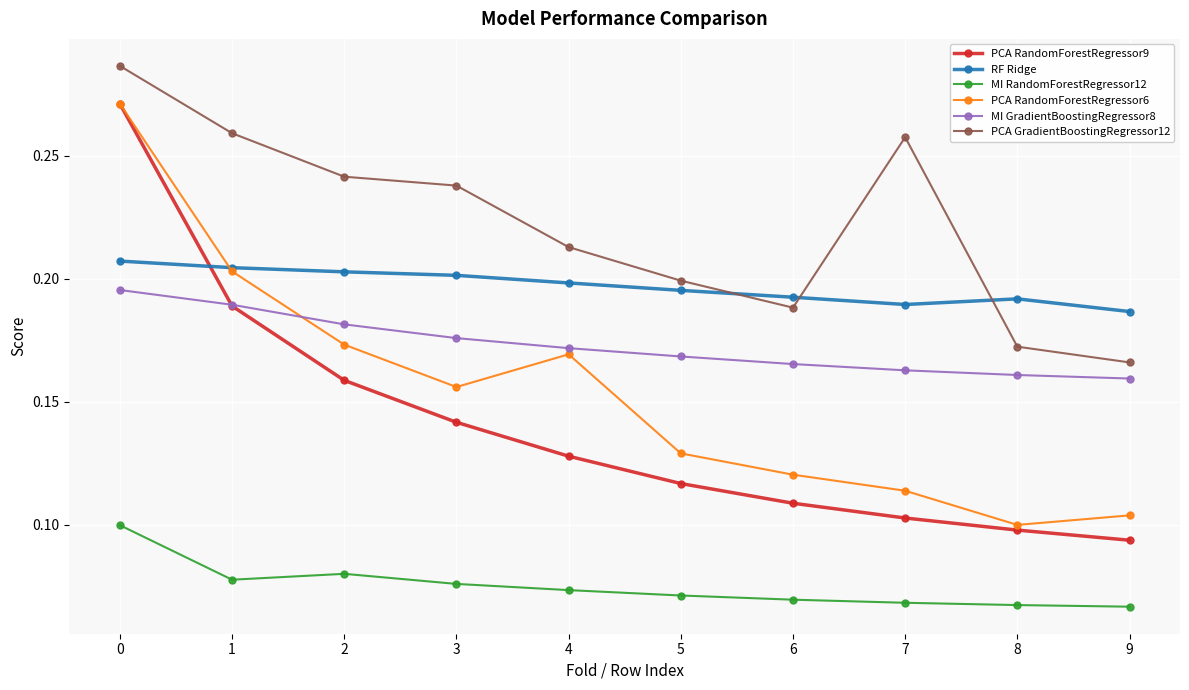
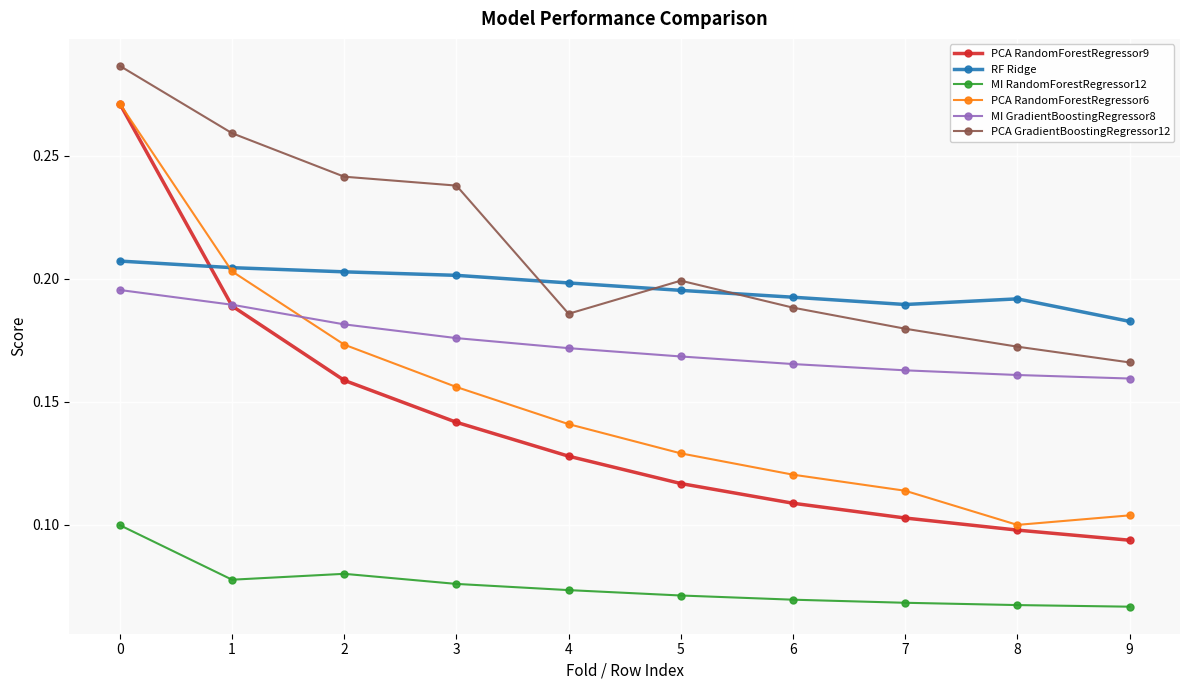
PCA RandomForestRegressor6, 4: 0.169 -> 0.141
PCA GradientBoostingRegressor12, 4: 0.213 -> 0.186
PCA GradientBoostingRegressor12, 7: 0.258 -> 0.180
RF Ridge, 9: 0.187 -> 0.183
